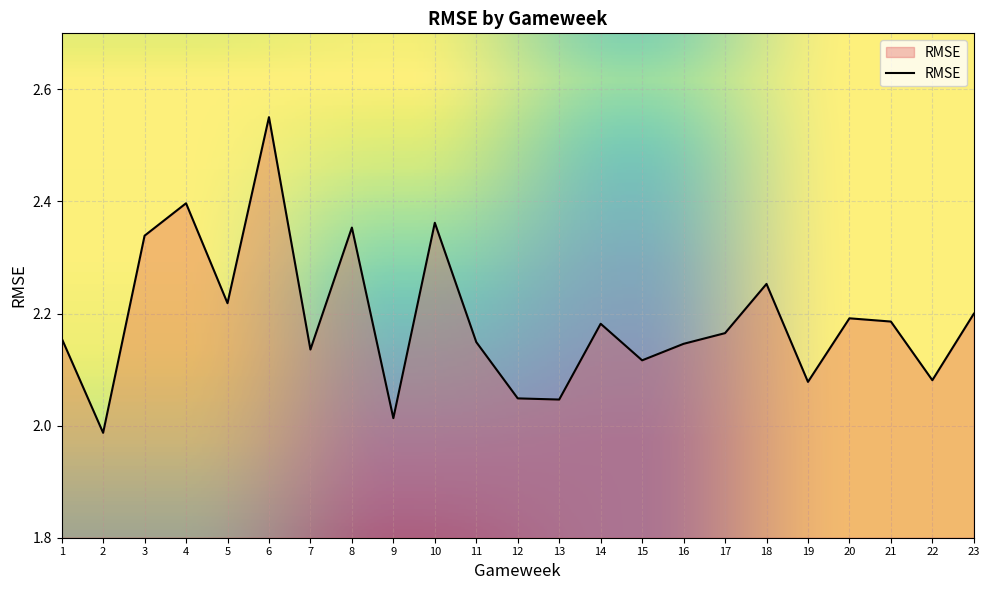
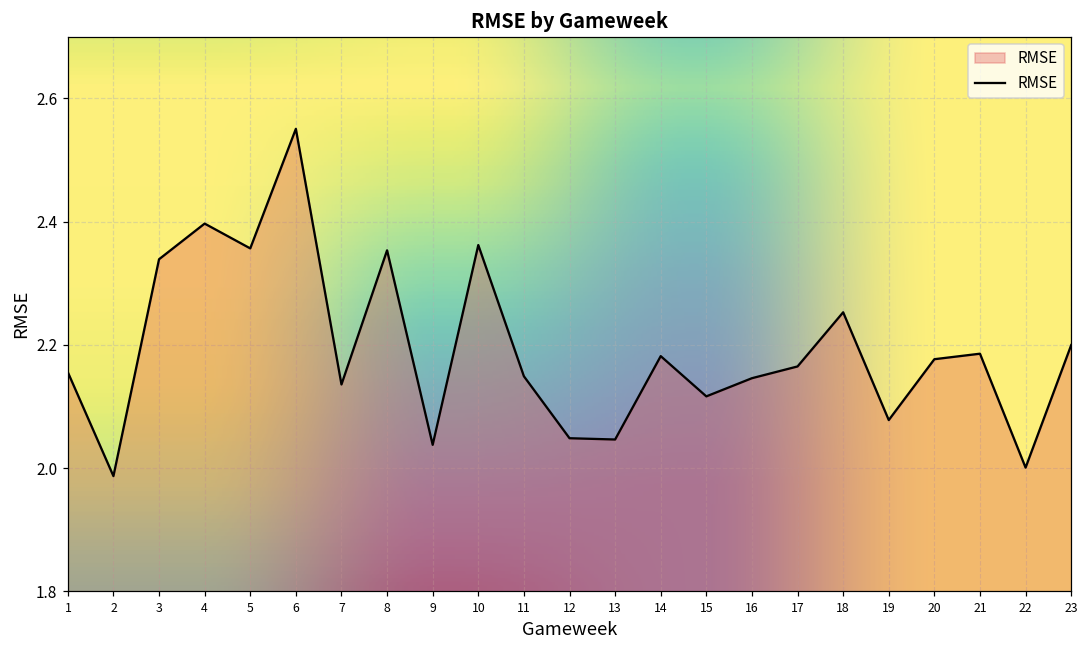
5: 2.22 -> 2.36
9: 2.01 -> 2.04
20: 2.19 -> 2.18
22: 2.08 -> 2.00
